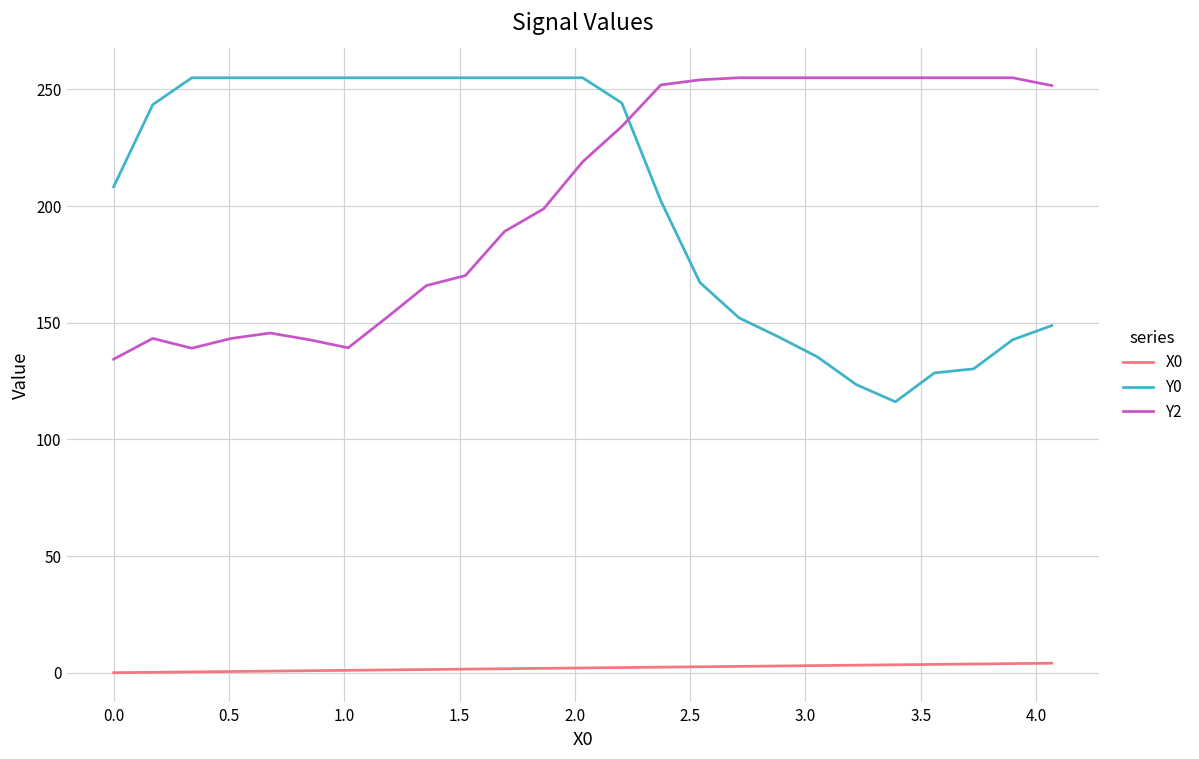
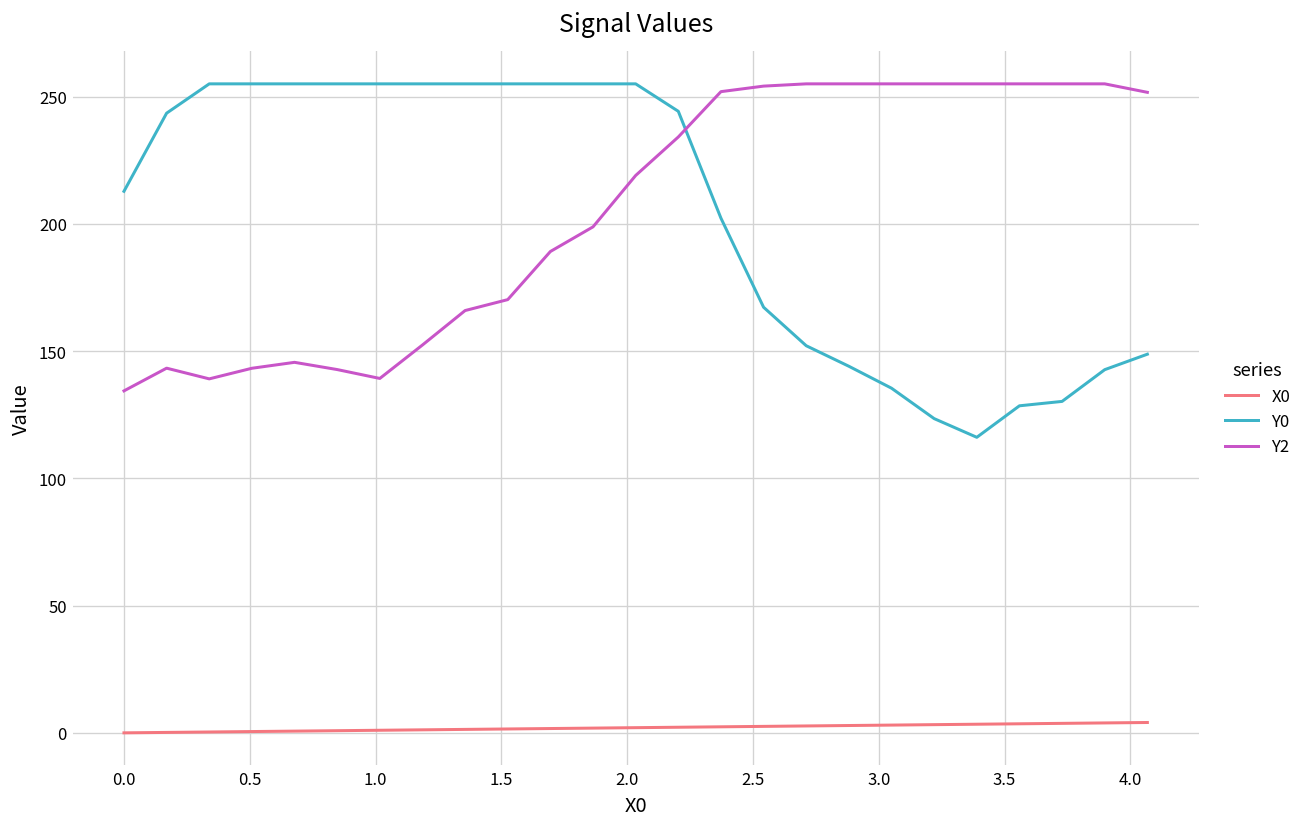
Y0, 0.0: 208 -> 213
